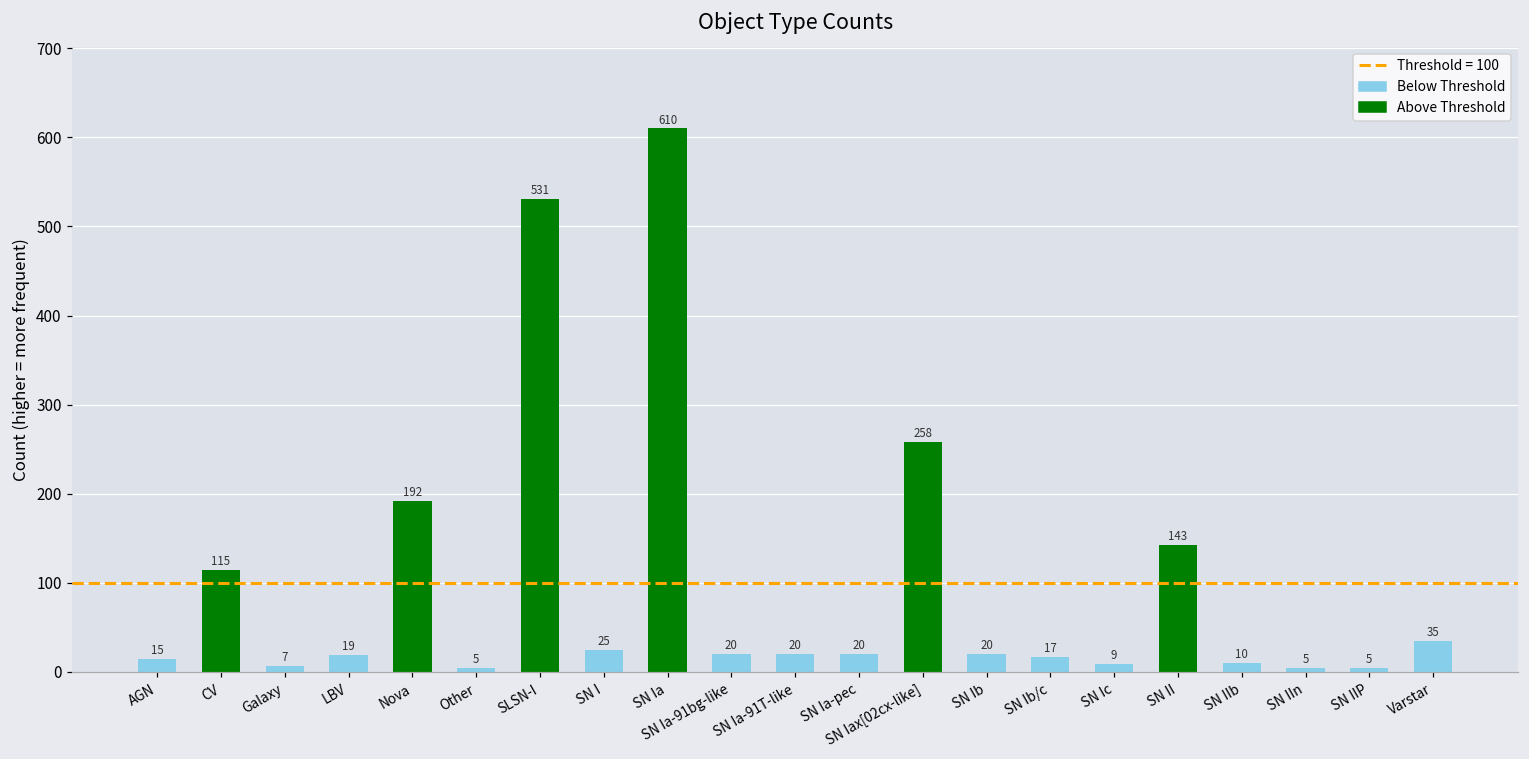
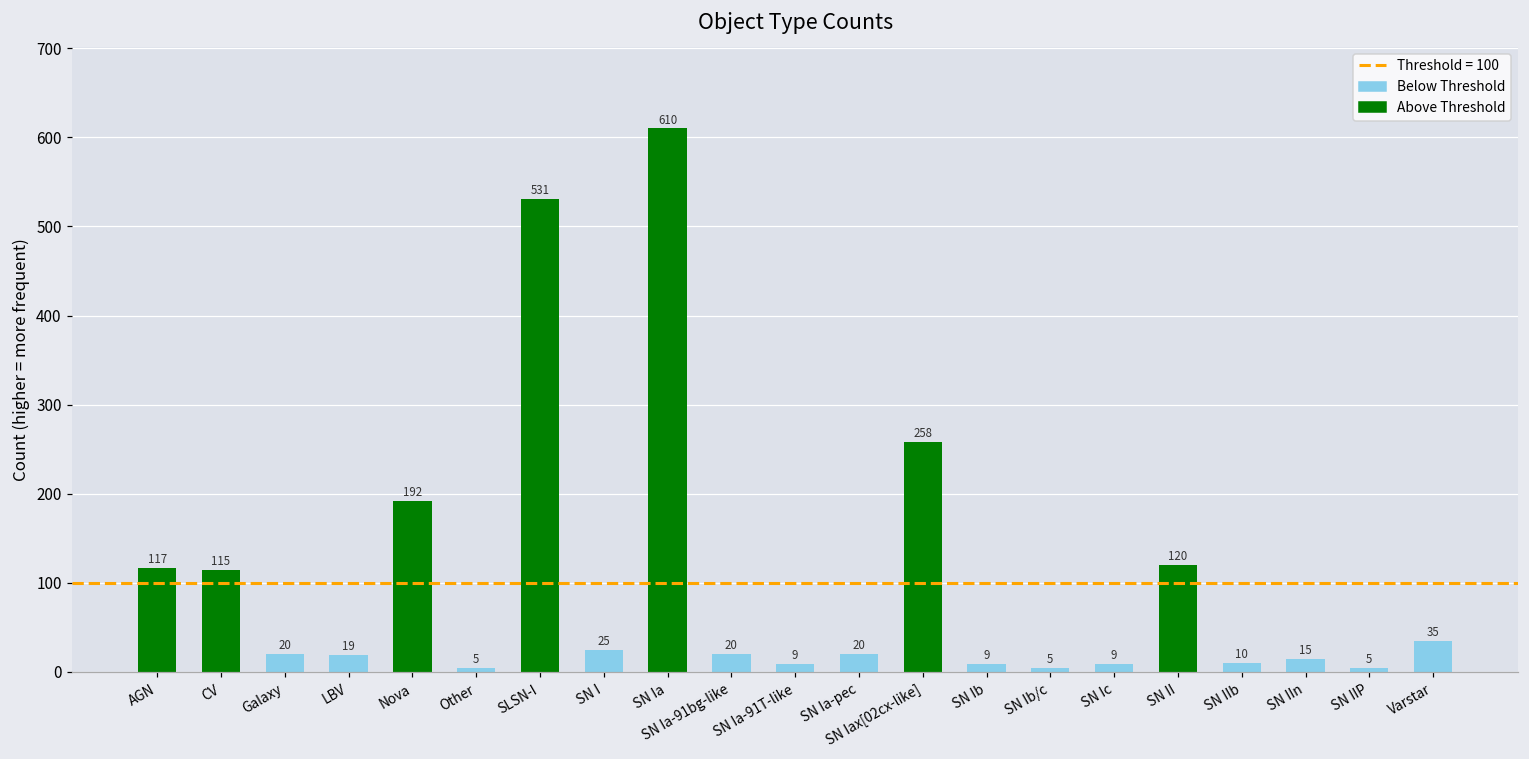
AGN: 15 -> 117
Galaxy: 7 -> 20
SN Ia-91T-like: 20 -> 9
SN Ib: 20 -> 9
SN Ib/c: 17 -> 5
SN II: 143 -> 120
SN IIn: 5 -> 15
